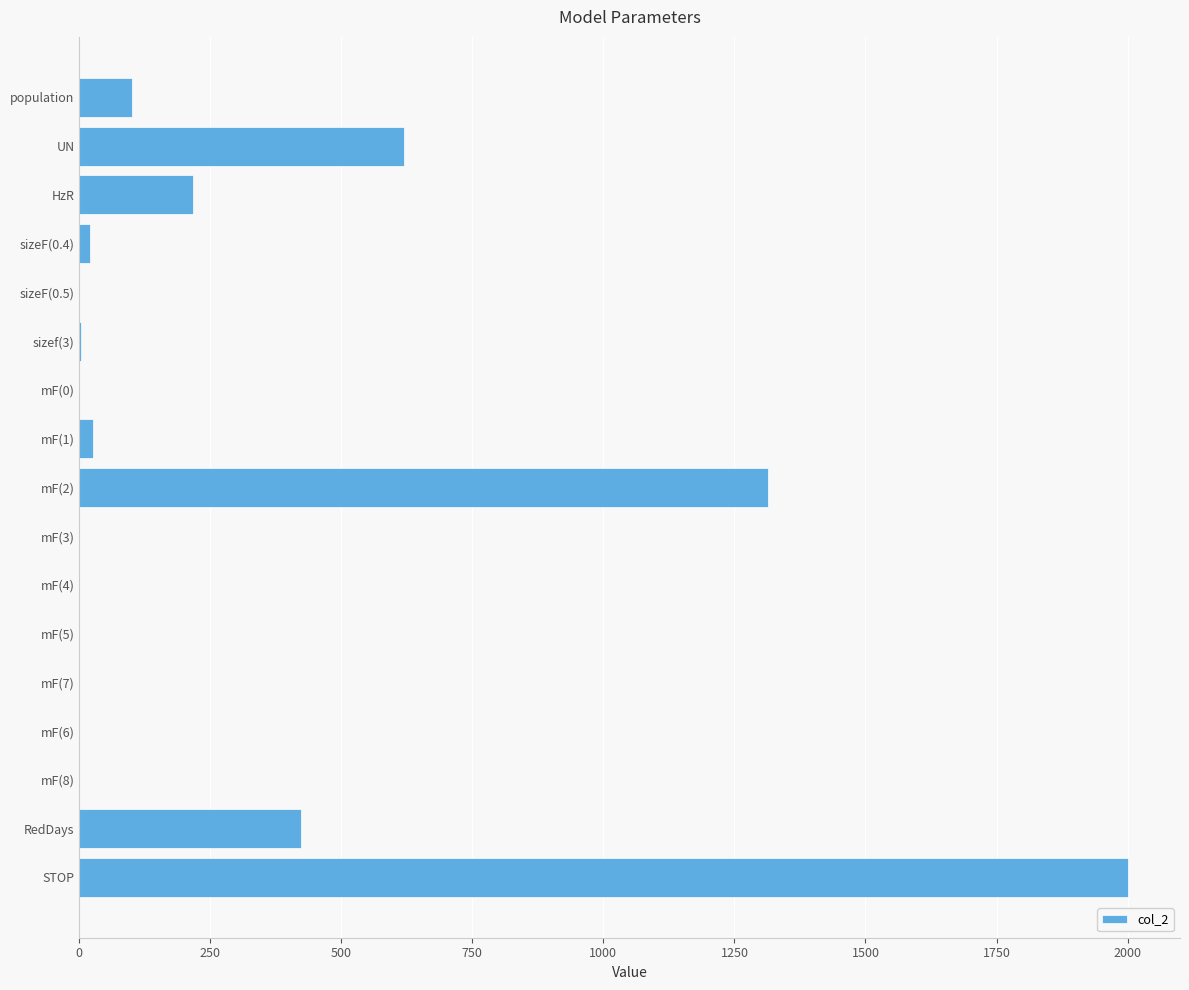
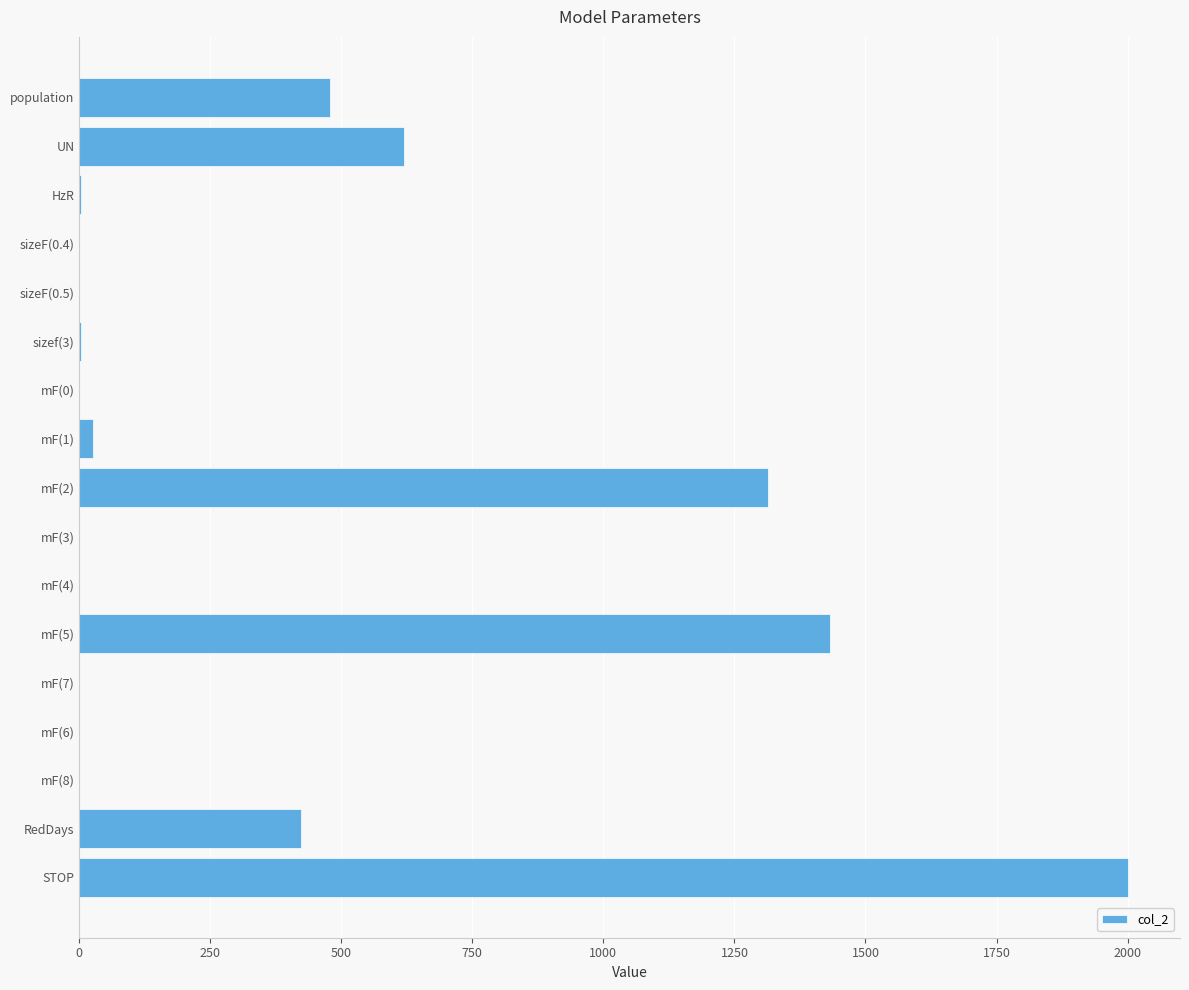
population: 100 -> 480
HzR: 220 -> 0
sizeF(0.4): 20 -> 0
mF(5): 0 -> 1430
